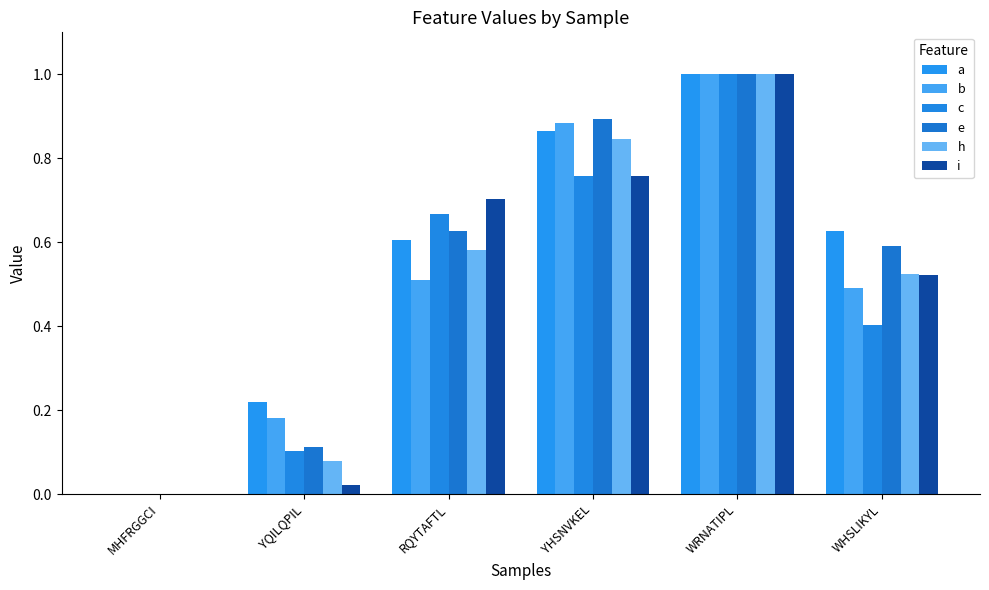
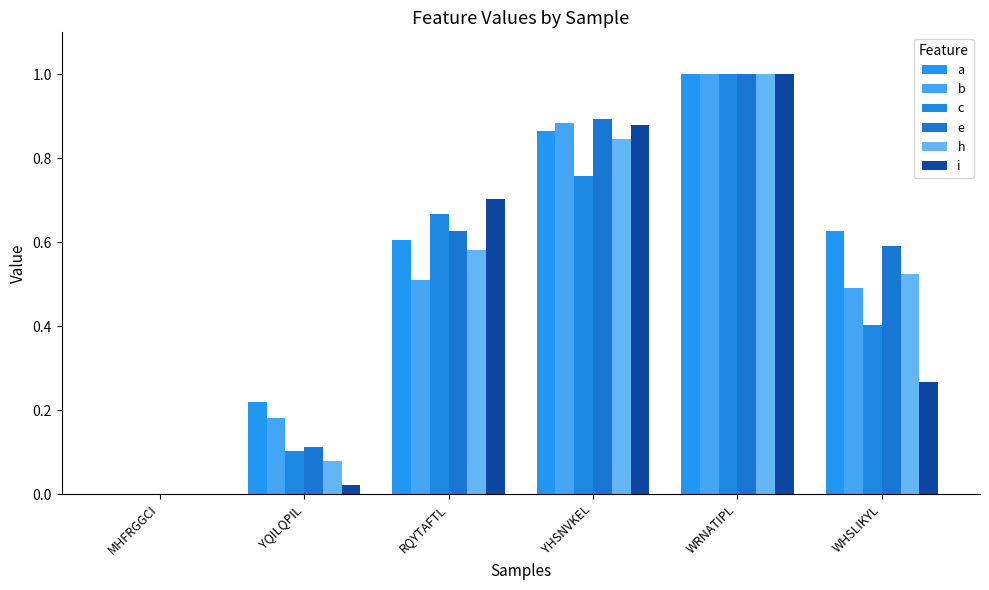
i, YHSNVKEL: 0.76 -> 0.88
i, WHSLIKYL: 0.52 -> 0.27
